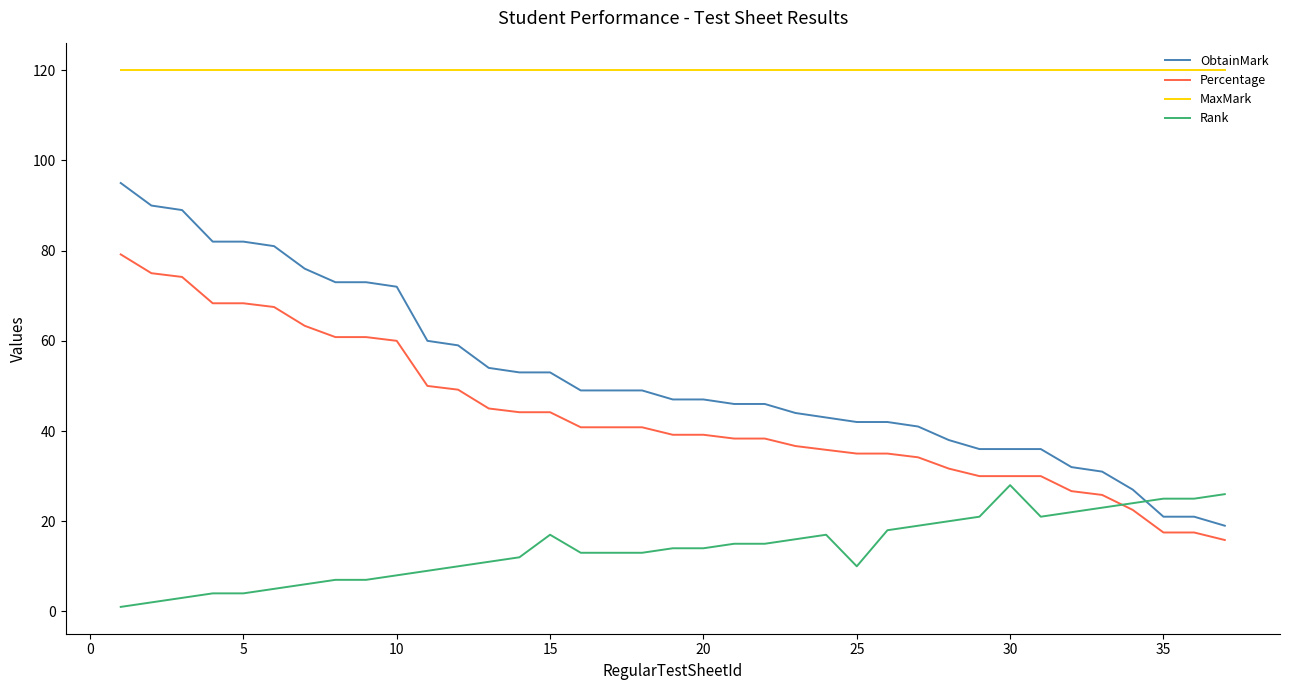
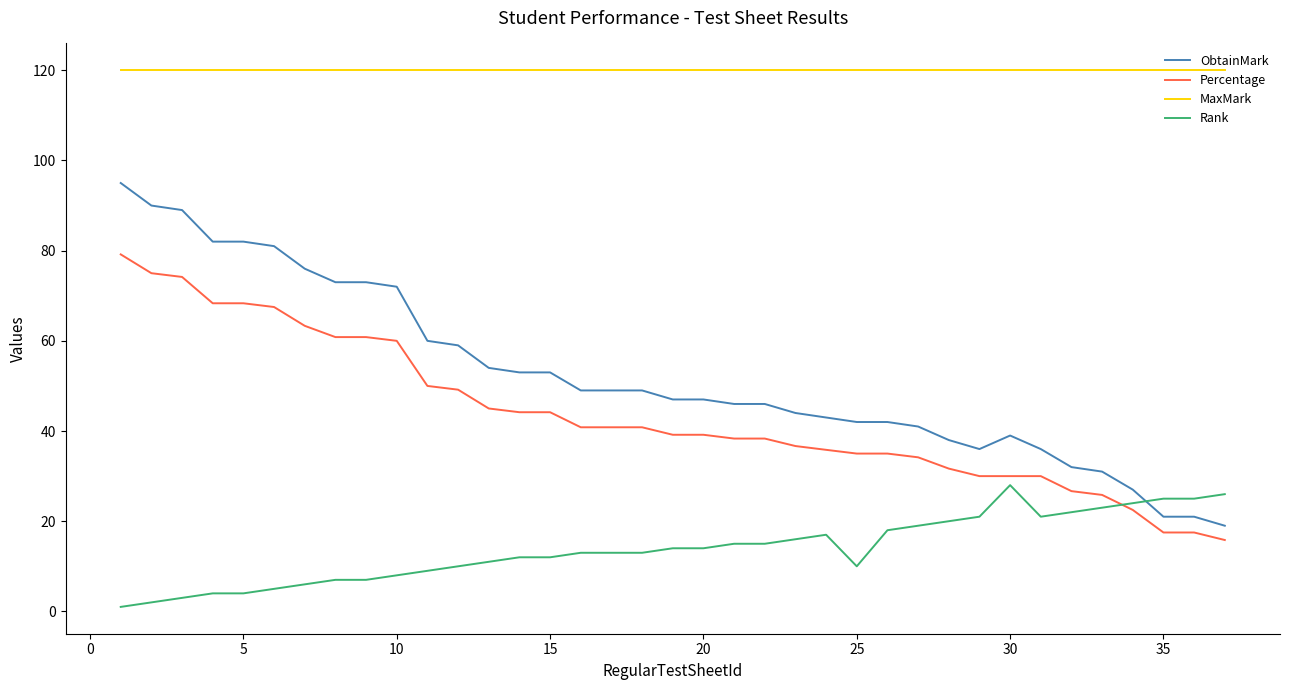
Rank, 15: 17 -> 12
ObtainMark, 30: 36 -> 39
